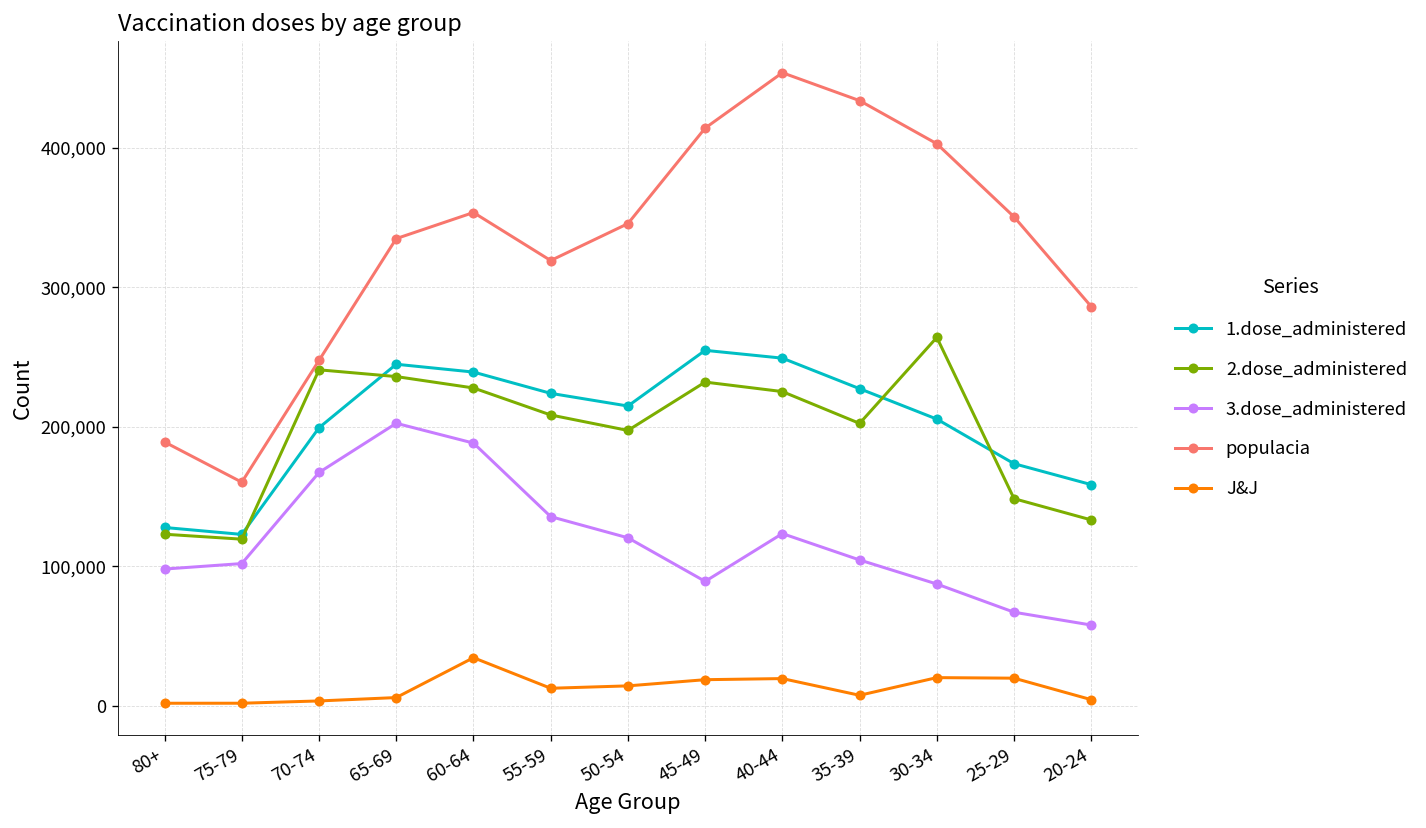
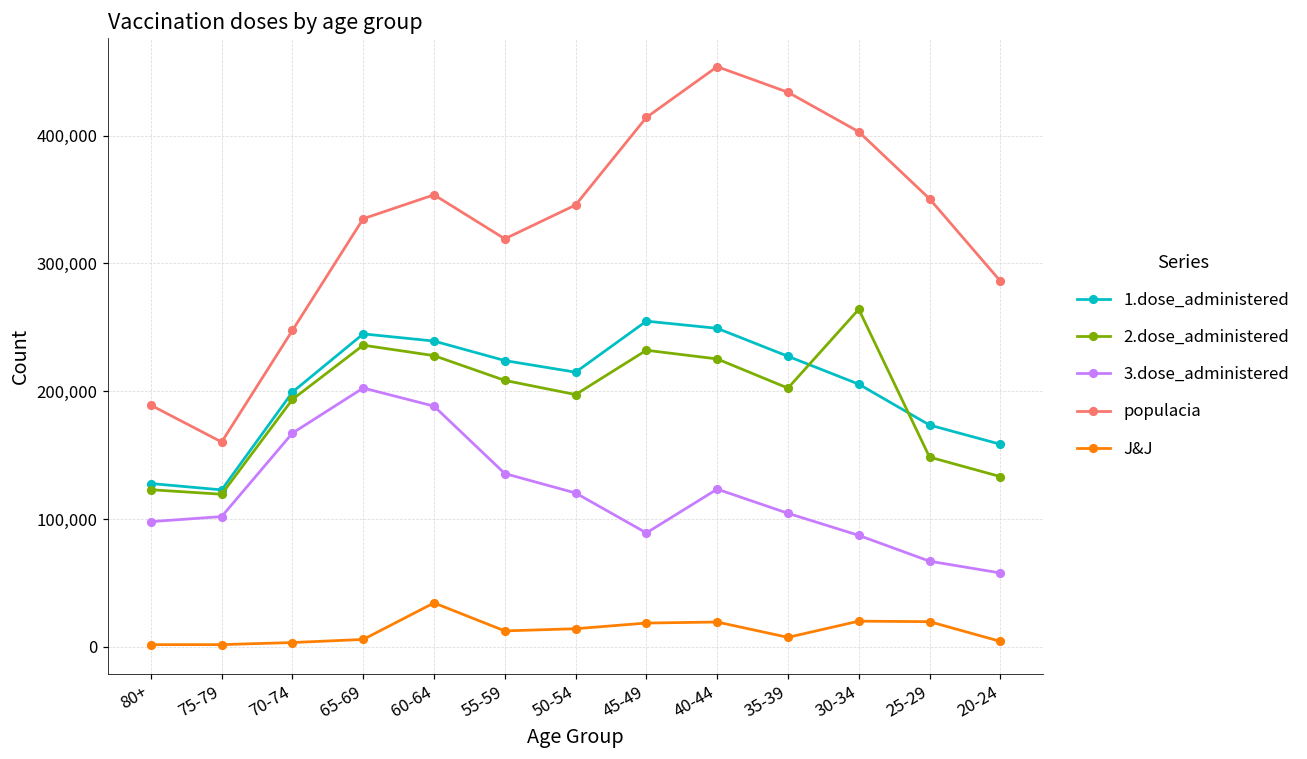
2.dose_administered, 70-74: 241,000 -> 194,000
